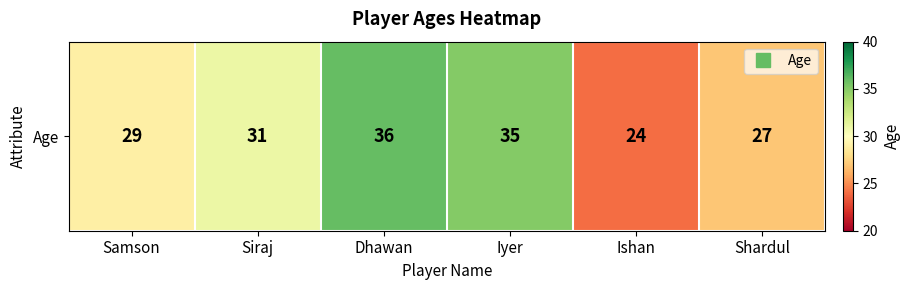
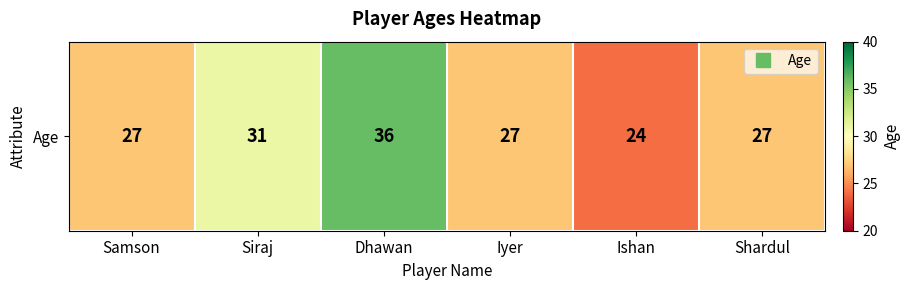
Age, Samson: 29 -> 27
Age, Iyer: 35 -> 27
